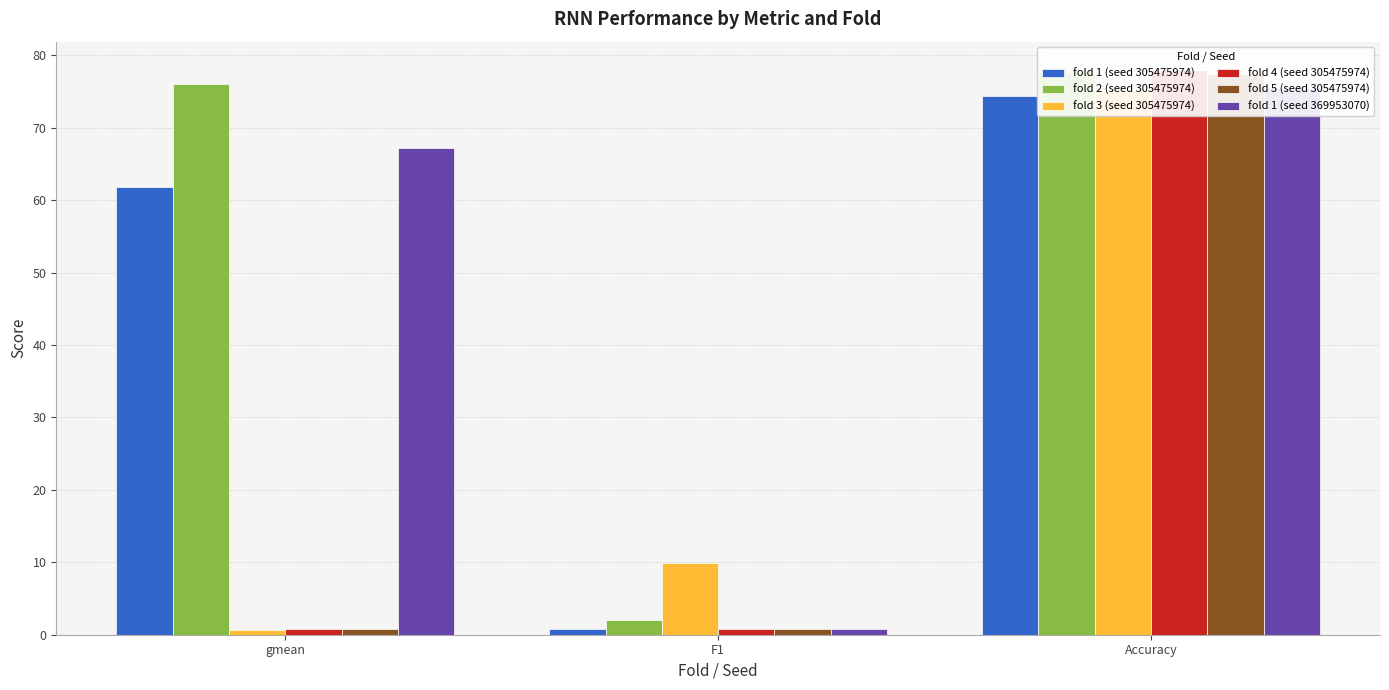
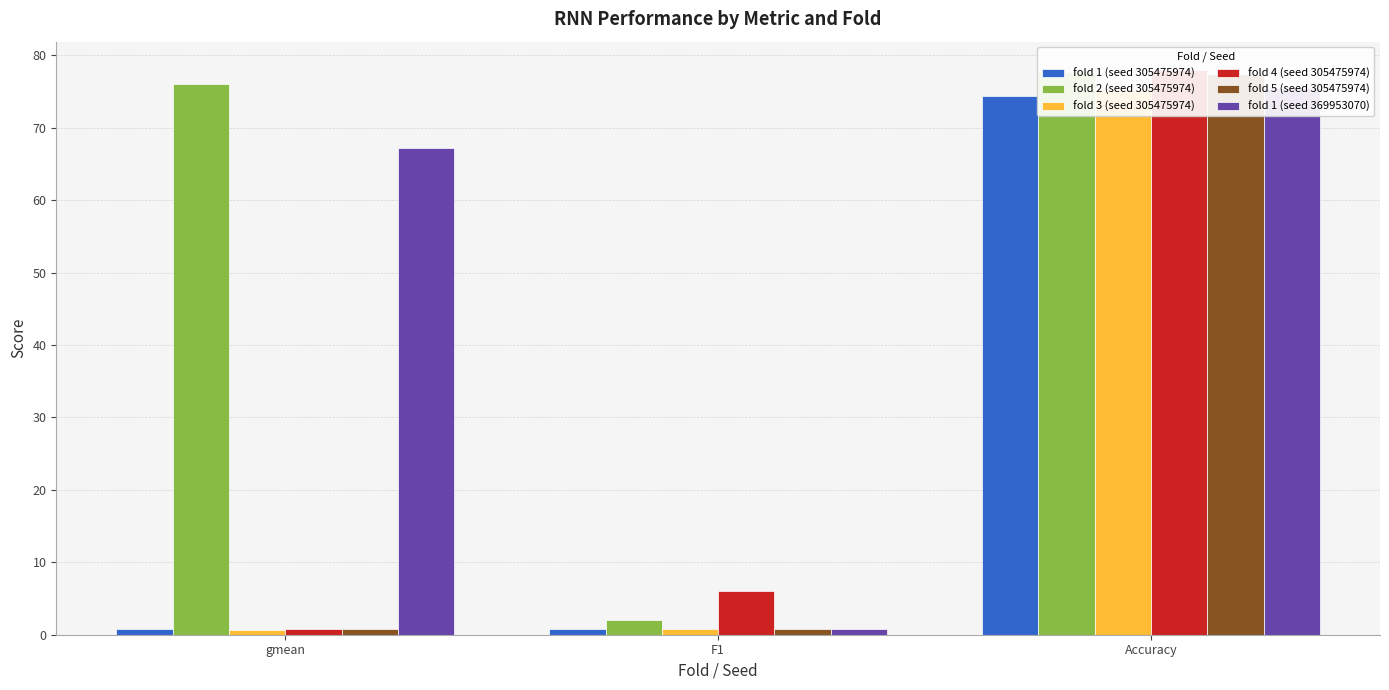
fold 1 (seed 305475974), gmean: 62 -> 1
fold 3 (seed 305475974), F1: 10 -> 1
fold 4 (seed 305475974), F1: 1 -> 6
